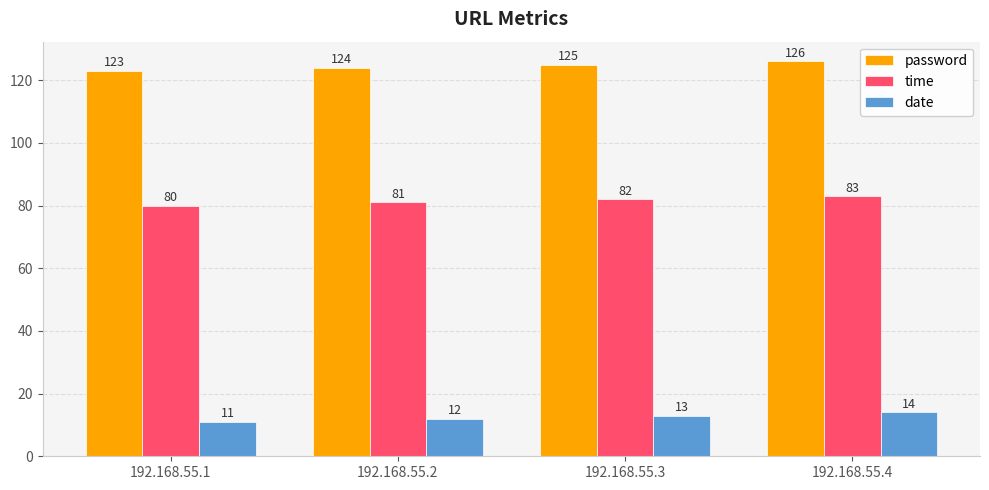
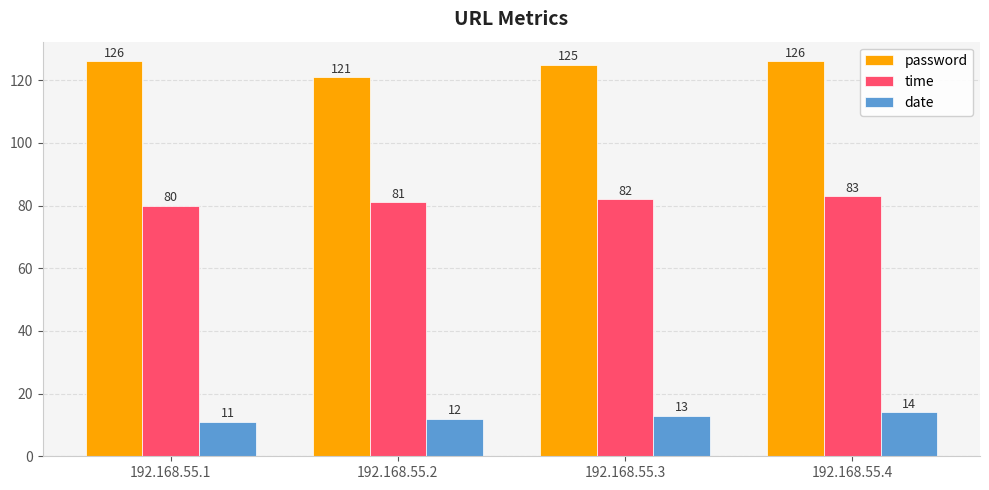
password, 192.168.55.1: 123 -> 126
password, 192.168.55.2: 124 -> 121
